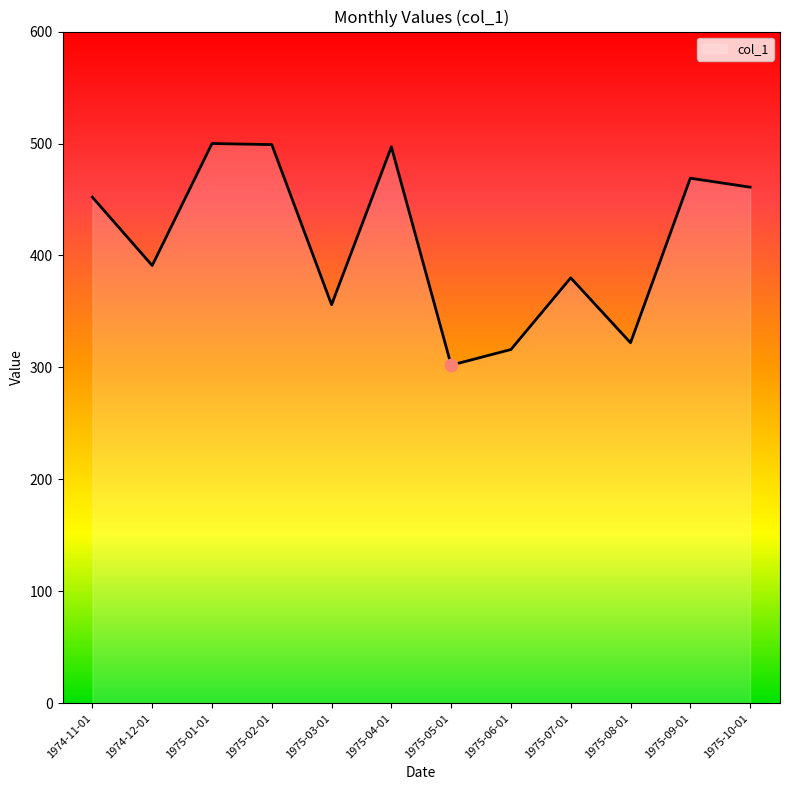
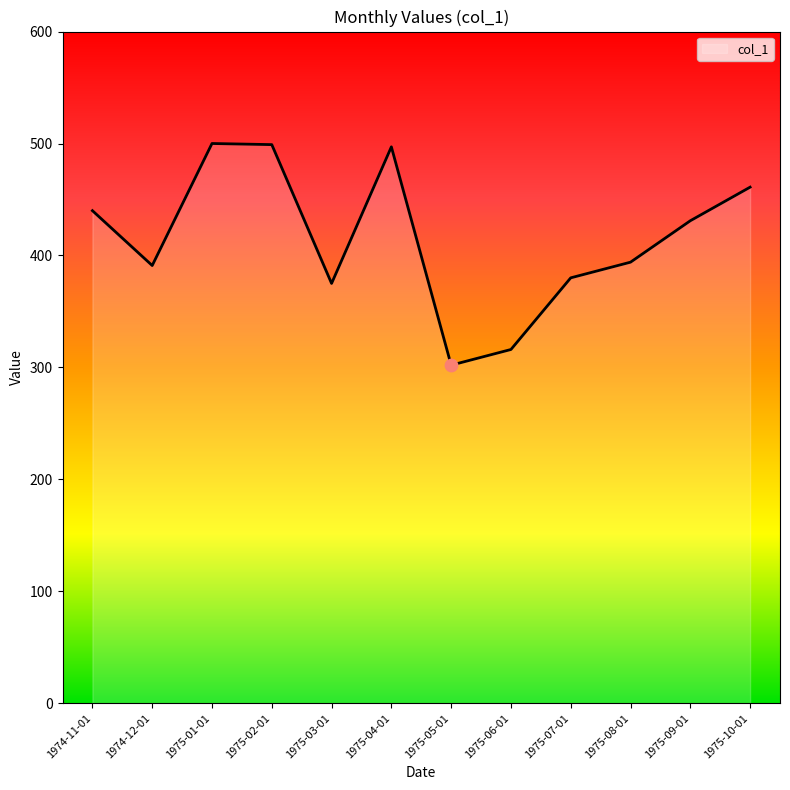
col_1, 1974-11-01: 452 -> 440
col_1, 1975-03-01: 356 -> 375
col_1, 1975-08-01: 322 -> 394
col_1, 1975-09-01: 469 -> 431
